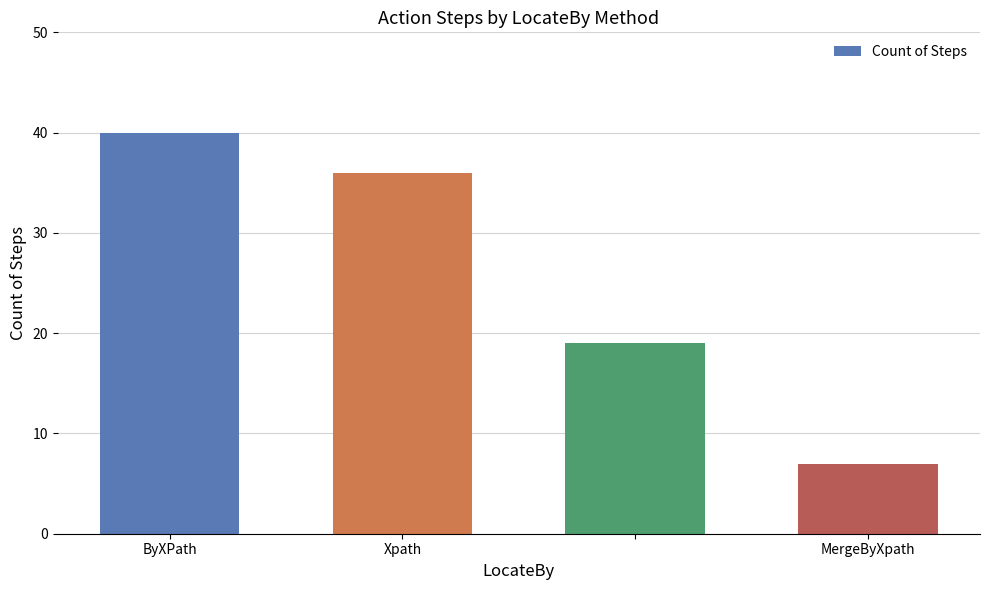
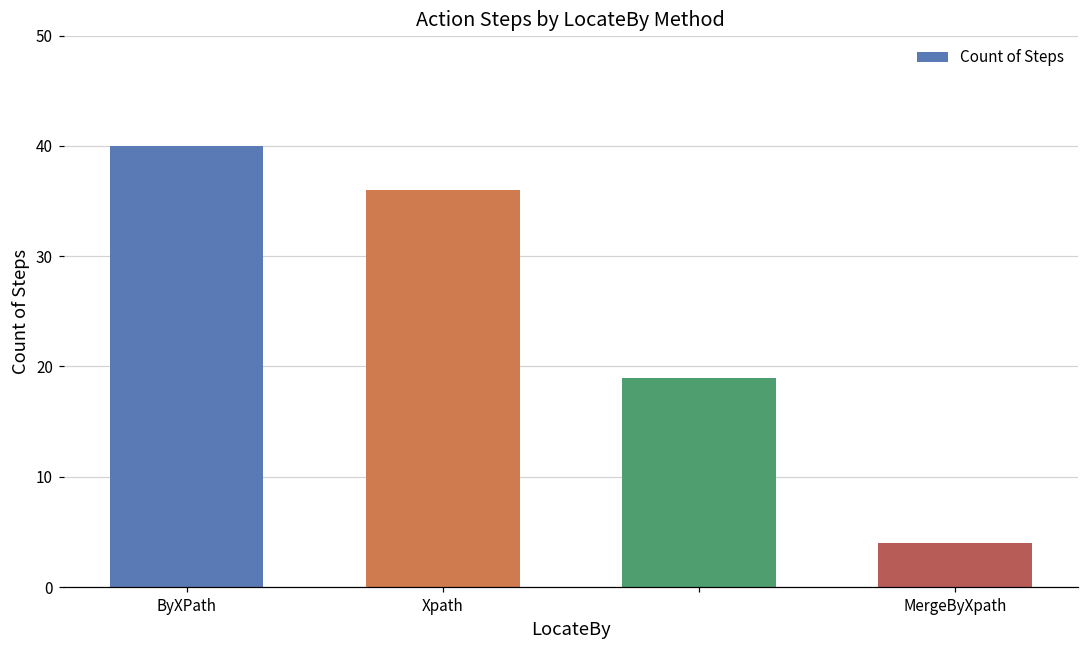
MergeByXpath: 7 -> 4
